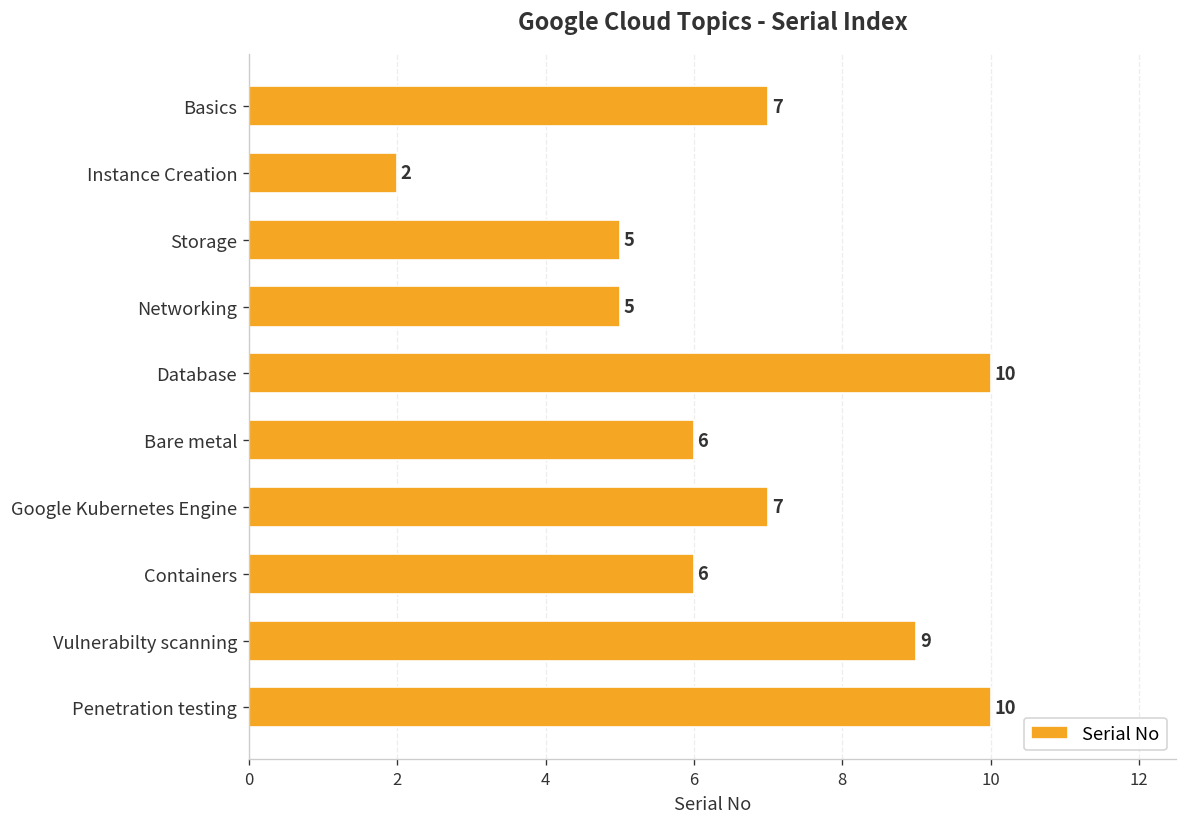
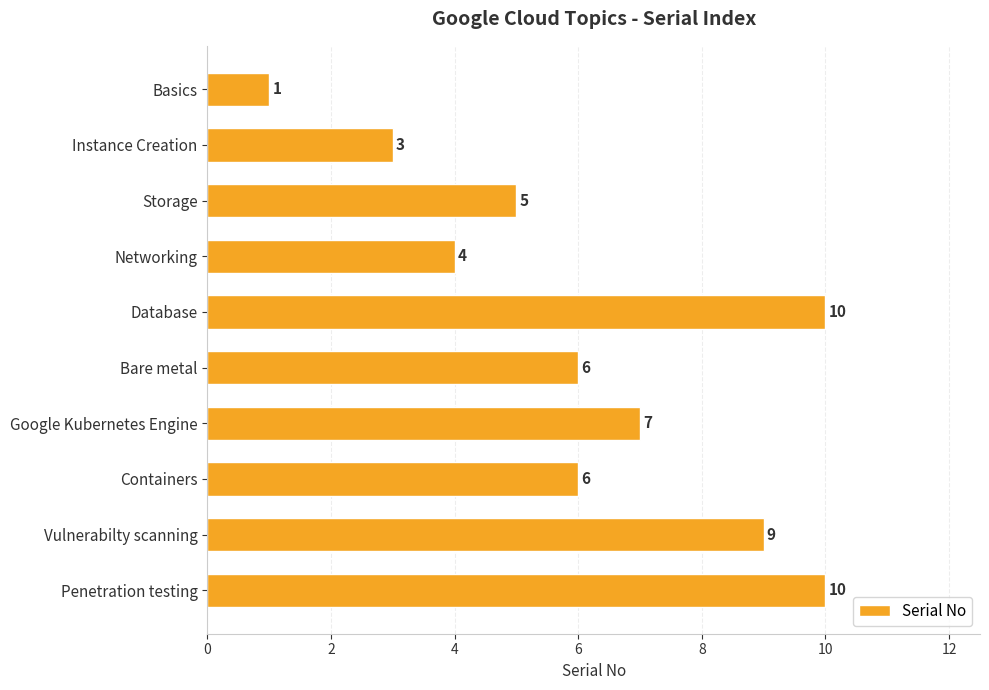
Basics: 7 -> 1
Instance Creation: 2 -> 3
Networking: 5 -> 4
